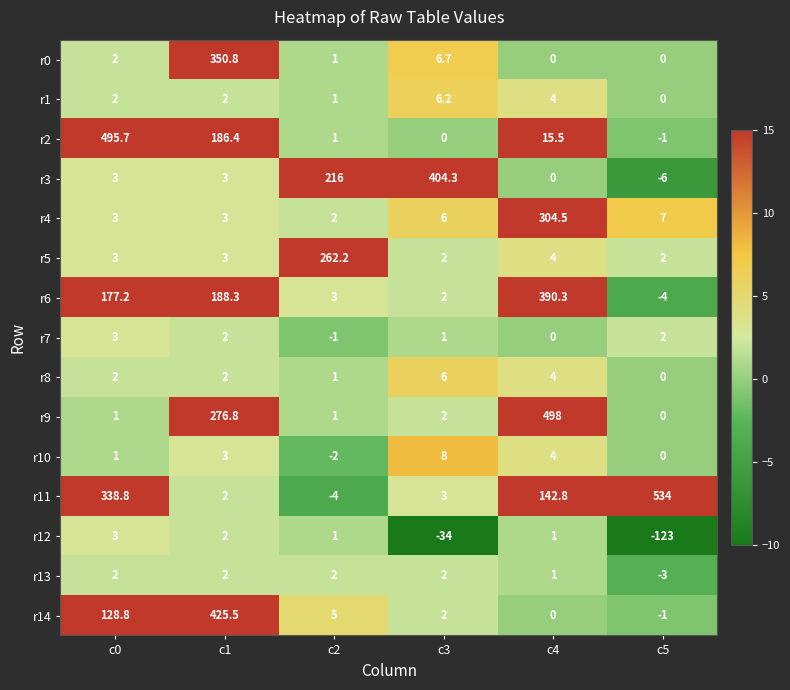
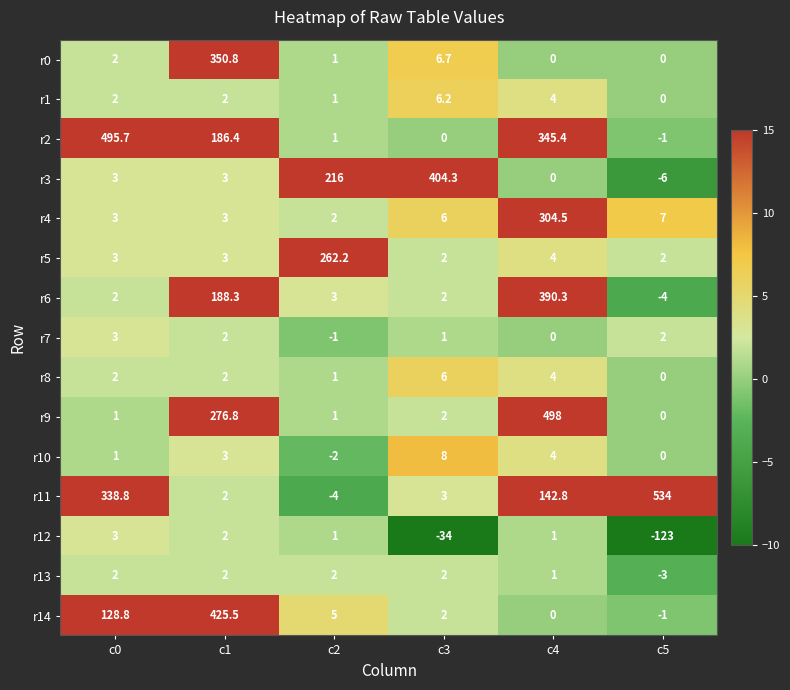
r2, c4: 15.5 -> 345.4
r6, c0: 177.2 -> 2
